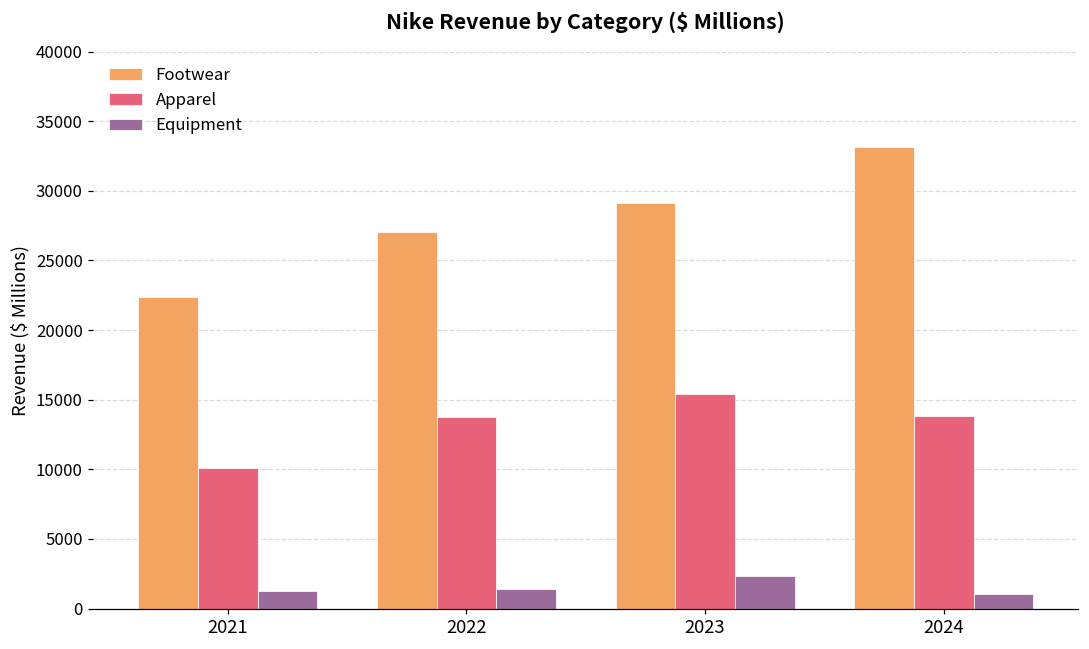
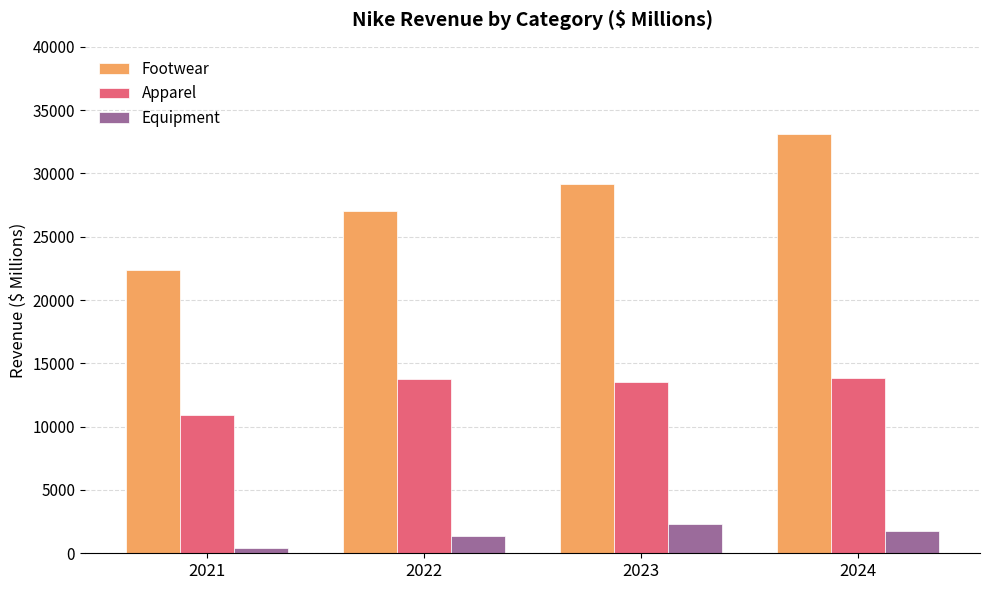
Apparel, 2021: 10100 -> 11000
Equipment, 2021: 1300 -> 400
Apparel, 2023: 15400 -> 13600
Equipment, 2024: 1100 -> 1700
